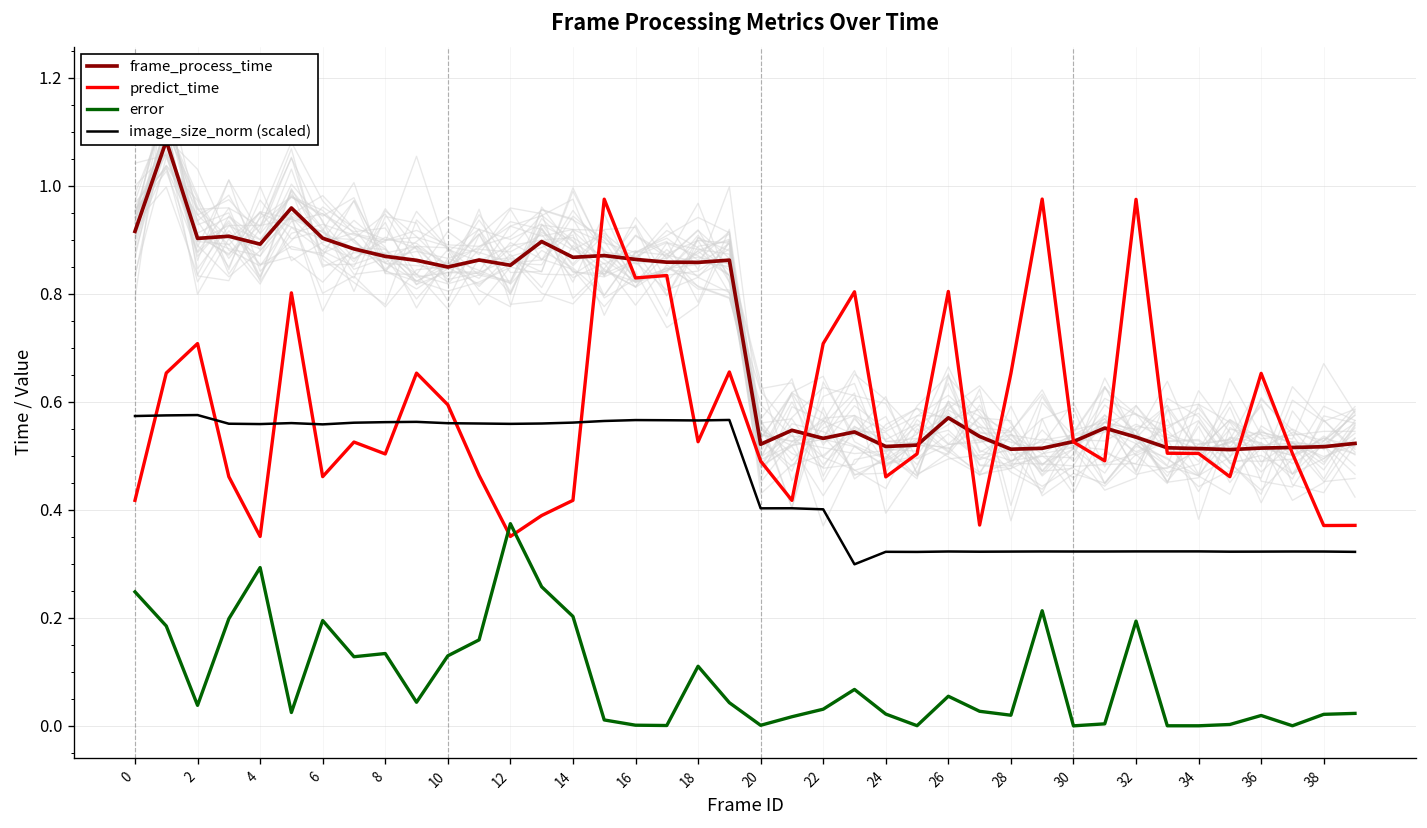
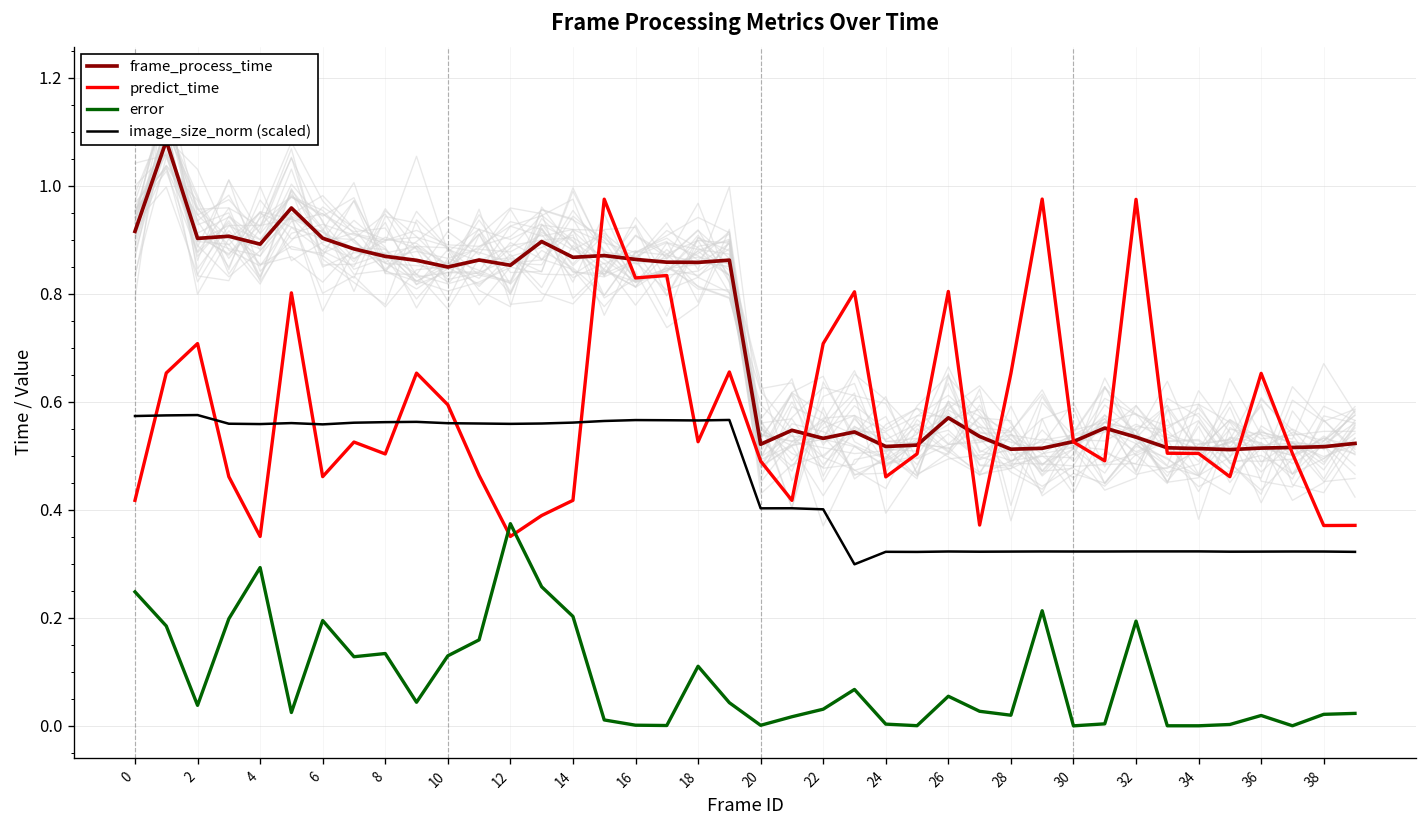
error, 24: 0.02 -> 0.00
